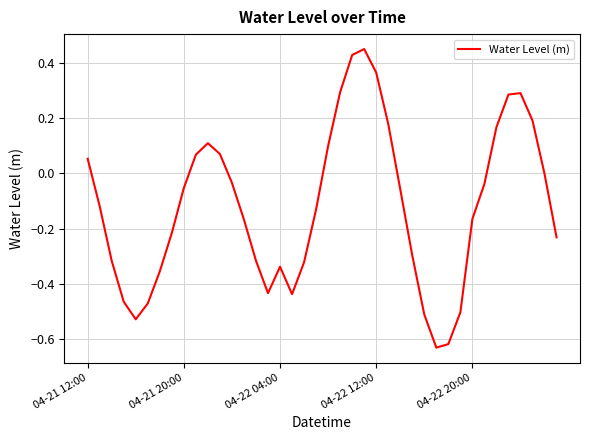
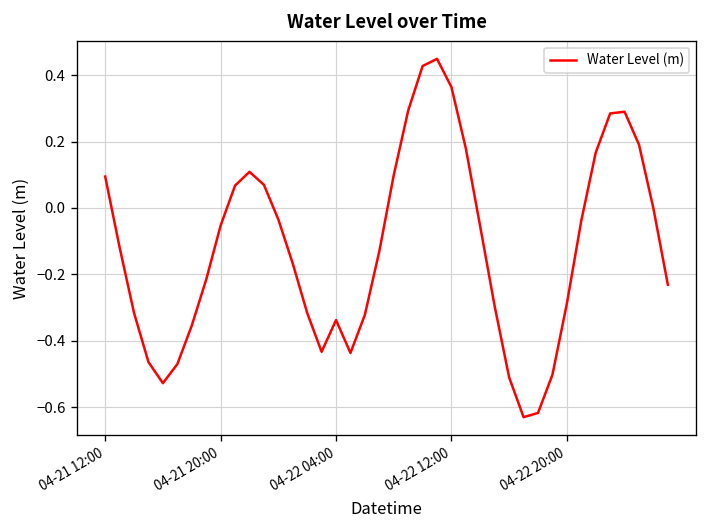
04-21 12:00: 0.05 -> 0.09
04-22 20:00: -0.16 -> -0.29
